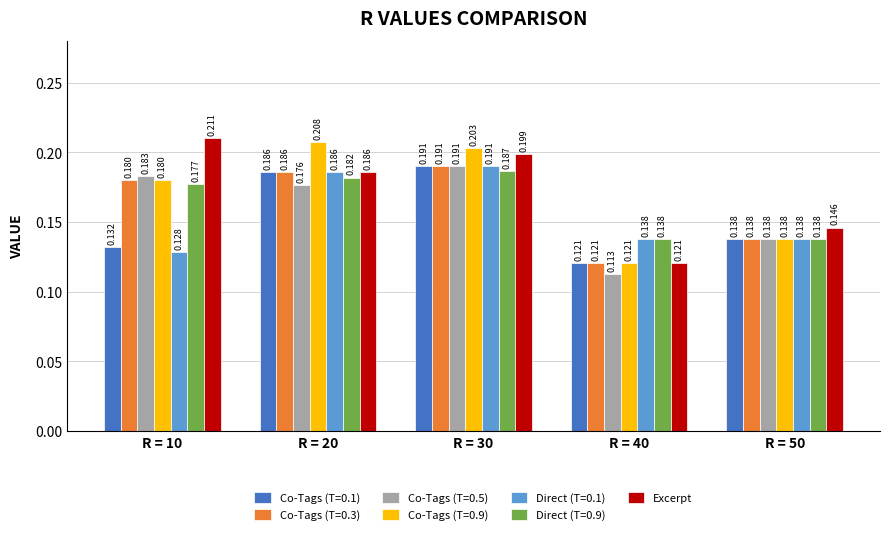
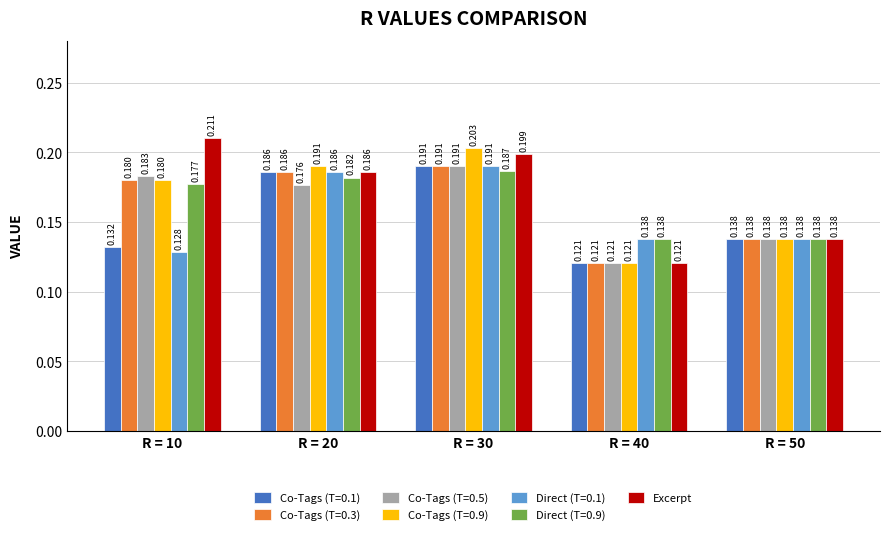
Co-Tags (T=0.9), R = 20: 0.208 -> 0.191
Co-Tags (T=0.5), R = 40: 0.113 -> 0.121
Excerpt, R = 50: 0.146 -> 0.138
